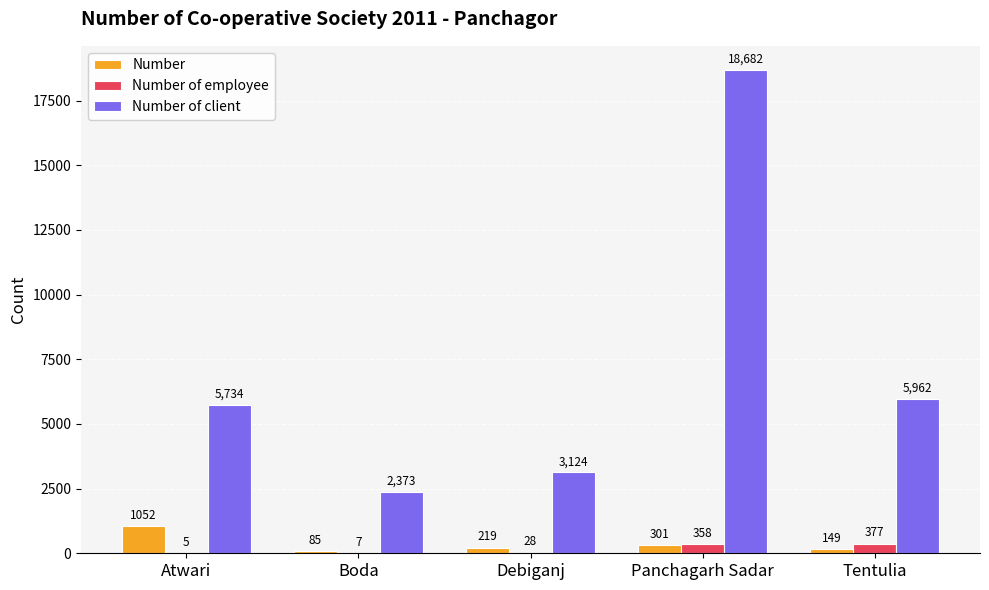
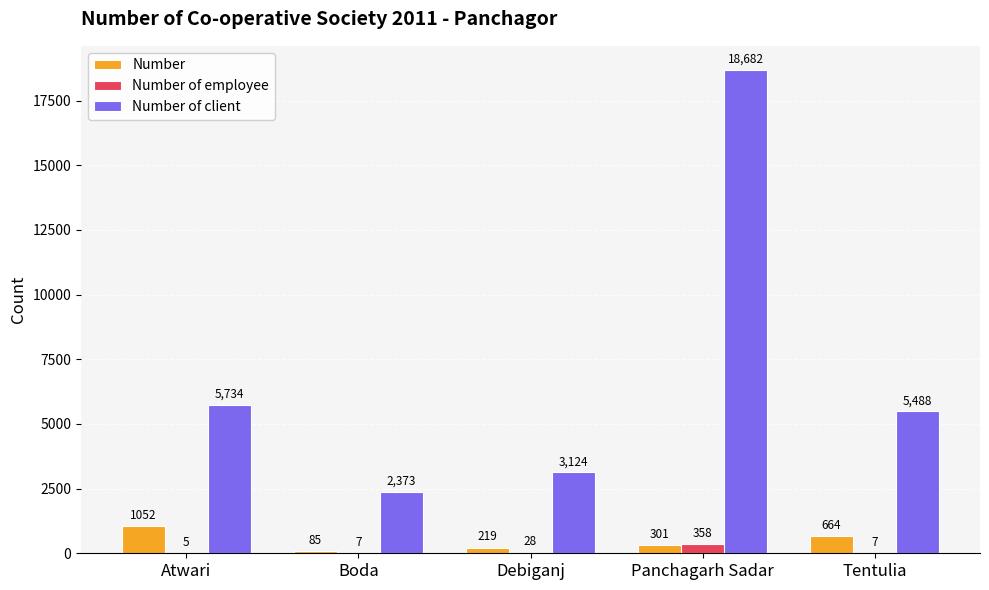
Number, Tentulia: 149 -> 664
Number of employee, Tentulia: 377 -> 7
Number of client, Tentulia: 5,962 -> 5,488
